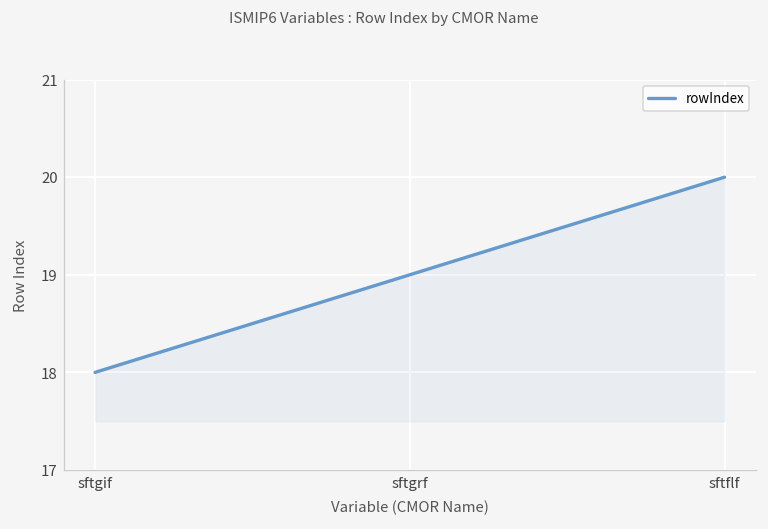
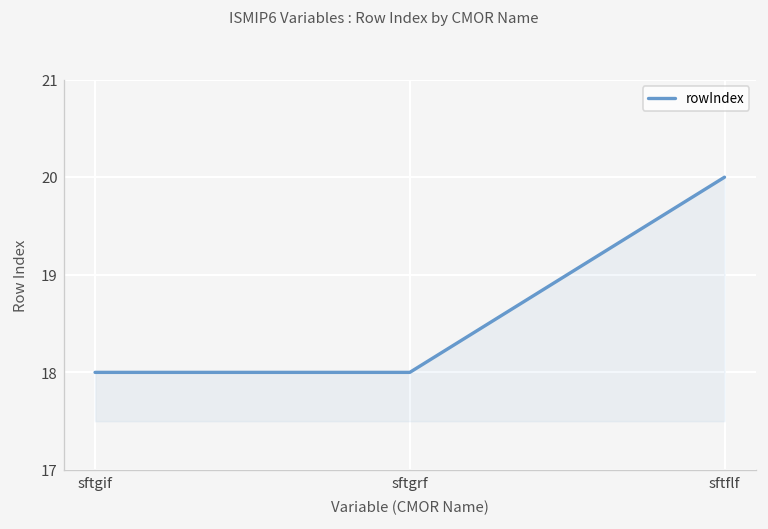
sftgrf: 19 -> 18
